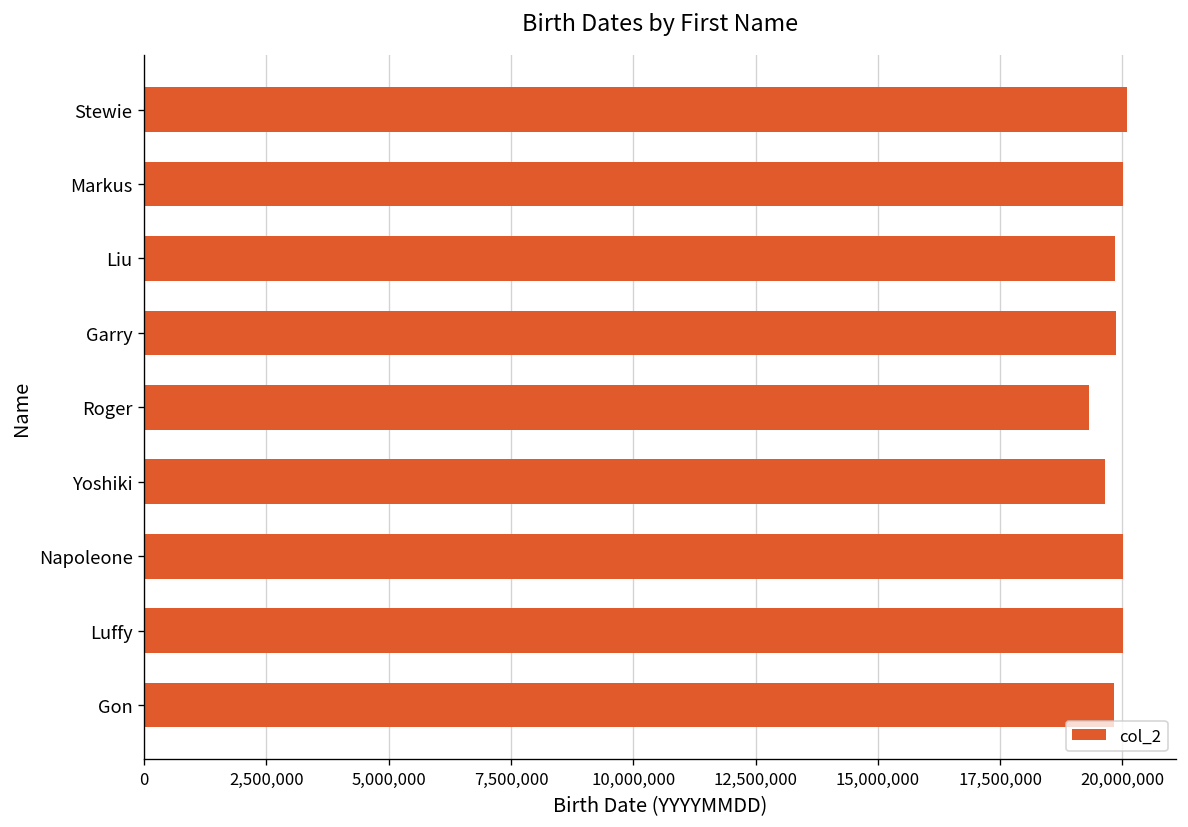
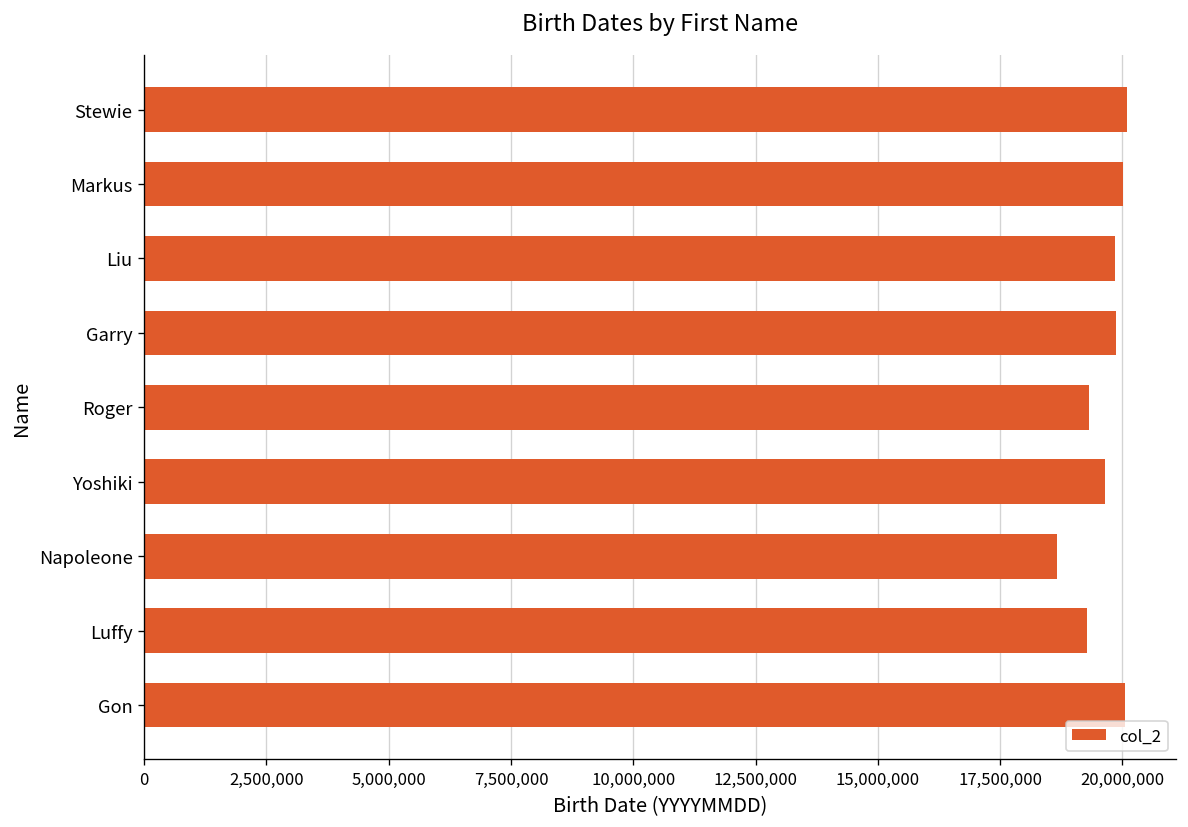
Napoleone: 20,000,000 -> 18,700,000
Luffy: 20,000,000 -> 19,300,000
Gon: 19,800,000 -> 20,100,000
